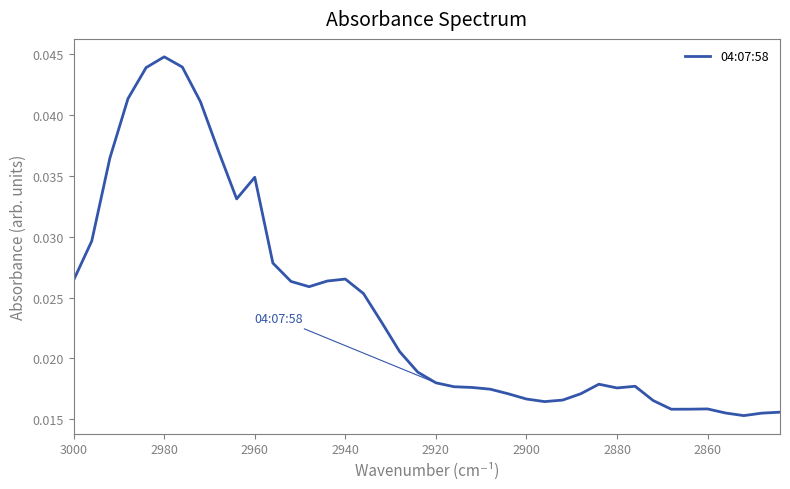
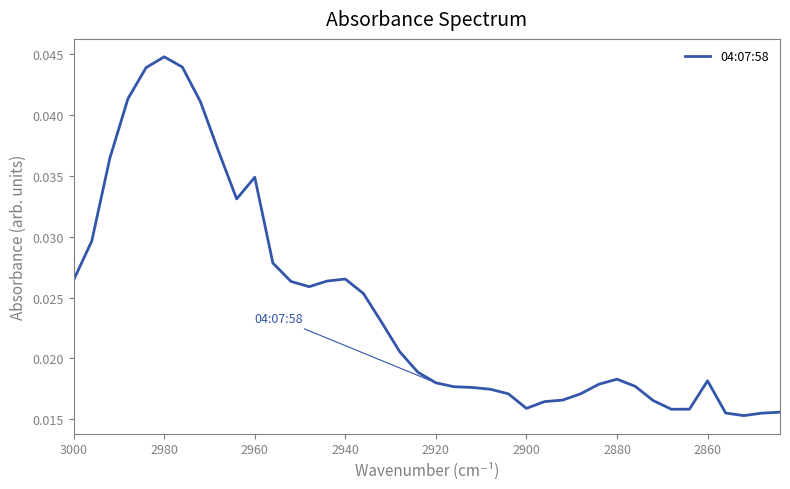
2900: 0.0167 -> 0.0159
2880: 0.0176 -> 0.0183
2860: 0.0158 -> 0.0182
